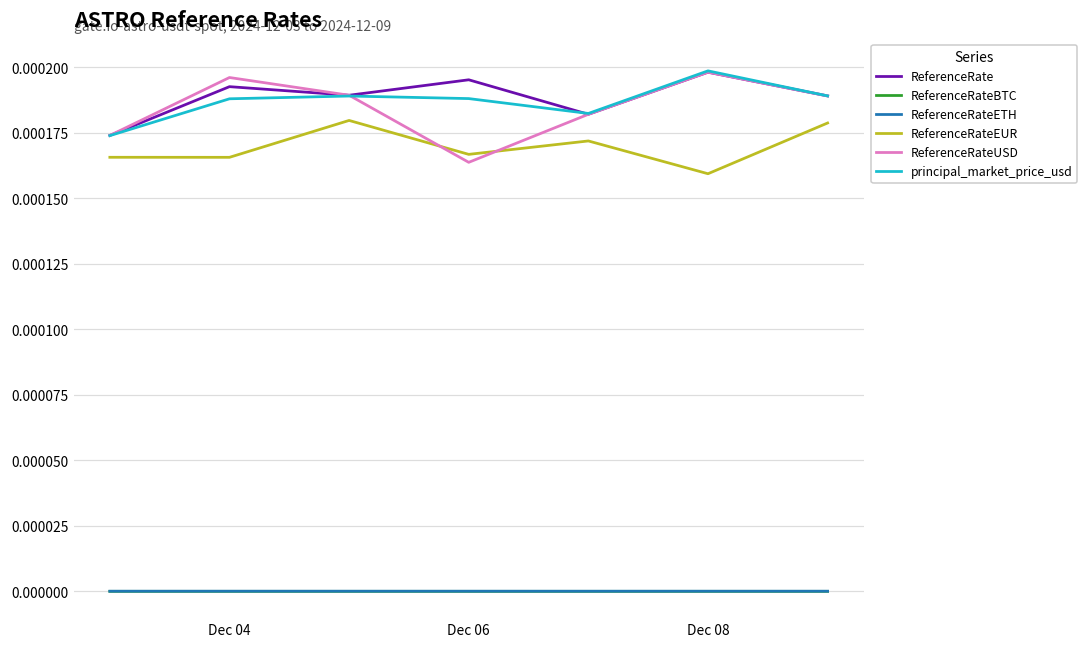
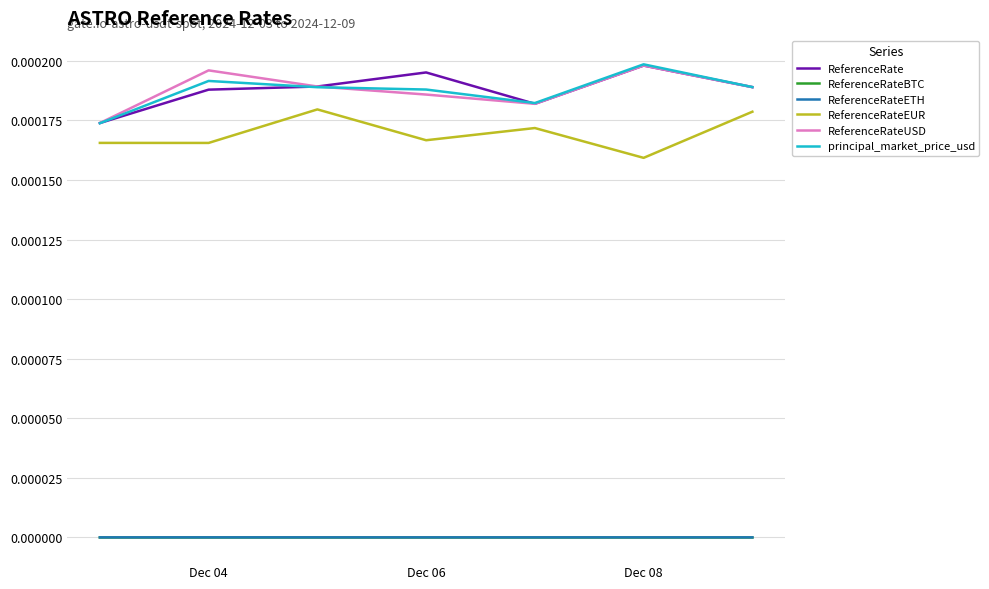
ReferenceRate, Dec 04: 0.000193 -> 0.000188
principal_market_price_usd, Dec 04: 0.000188 -> 0.000192
ReferenceRateUSD, Dec 06: 0.000164 -> 0.000186
